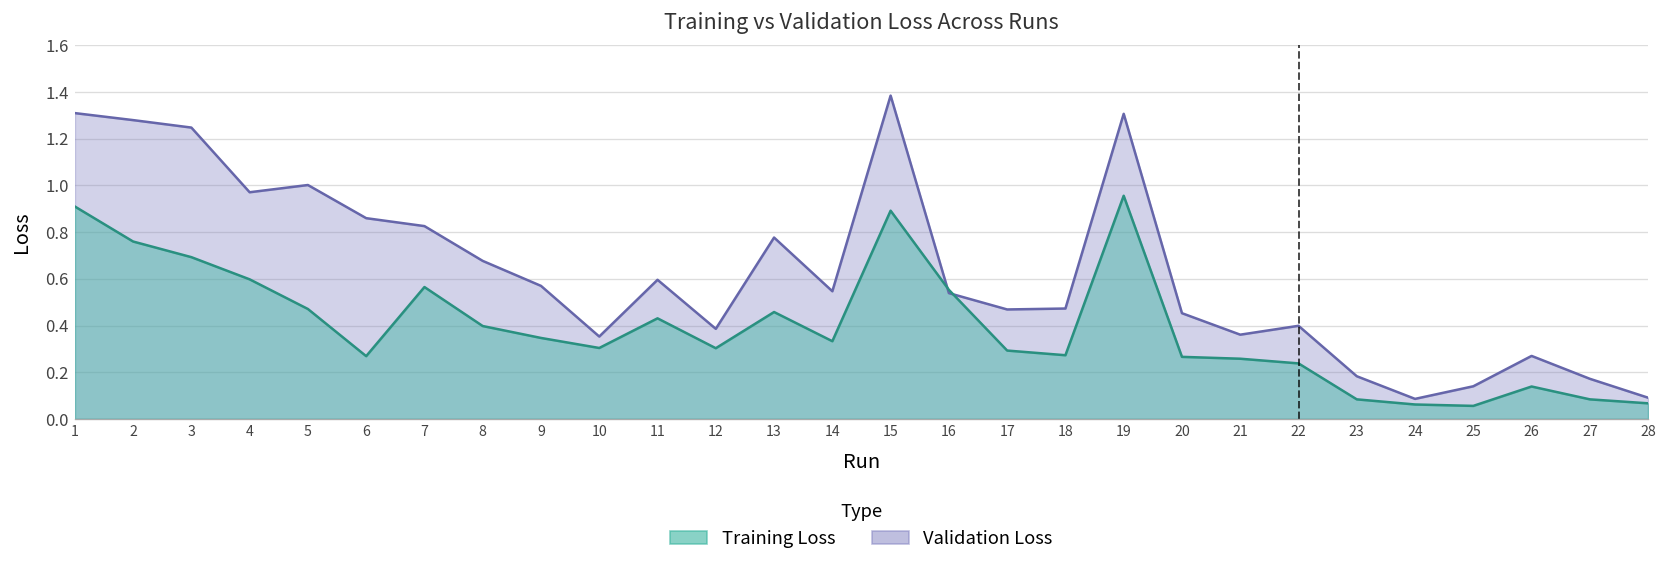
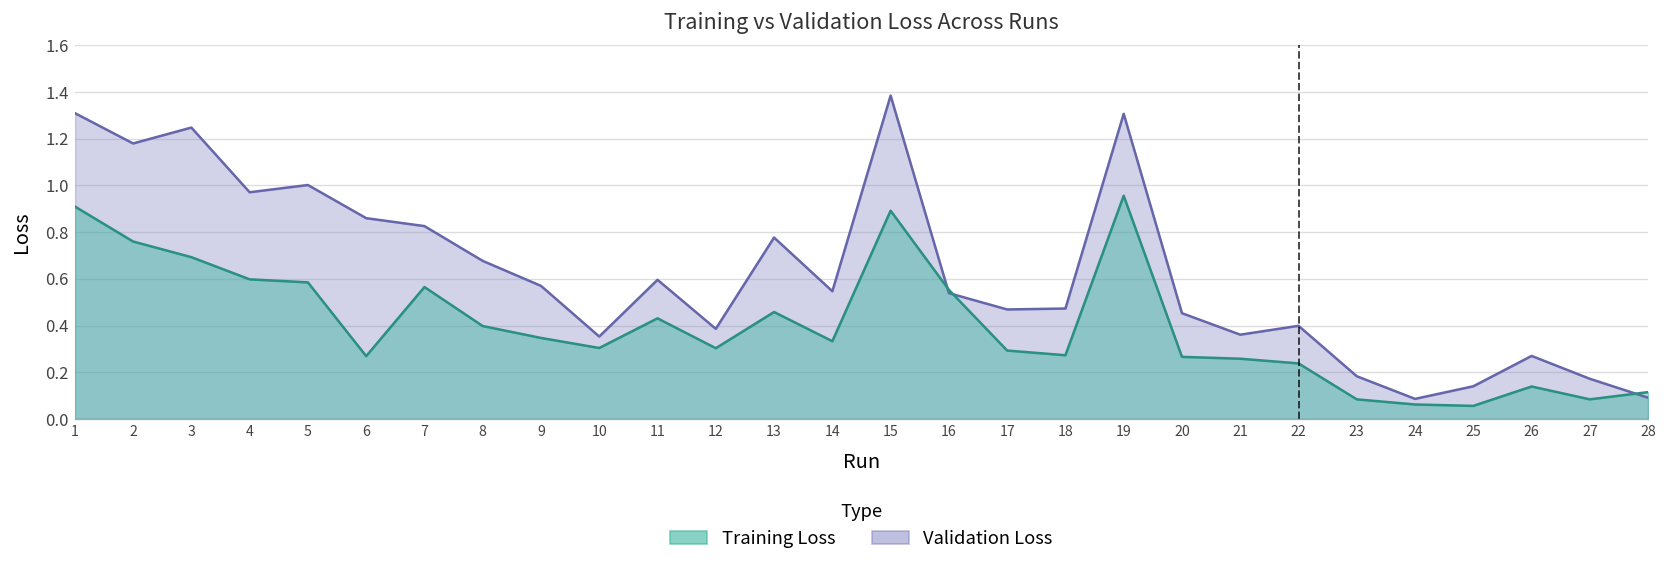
Validation Loss, 2: 1.28 -> 1.18
Training Loss, 5: 0.47 -> 0.59
Training Loss, 28: 0.07 -> 0.12
